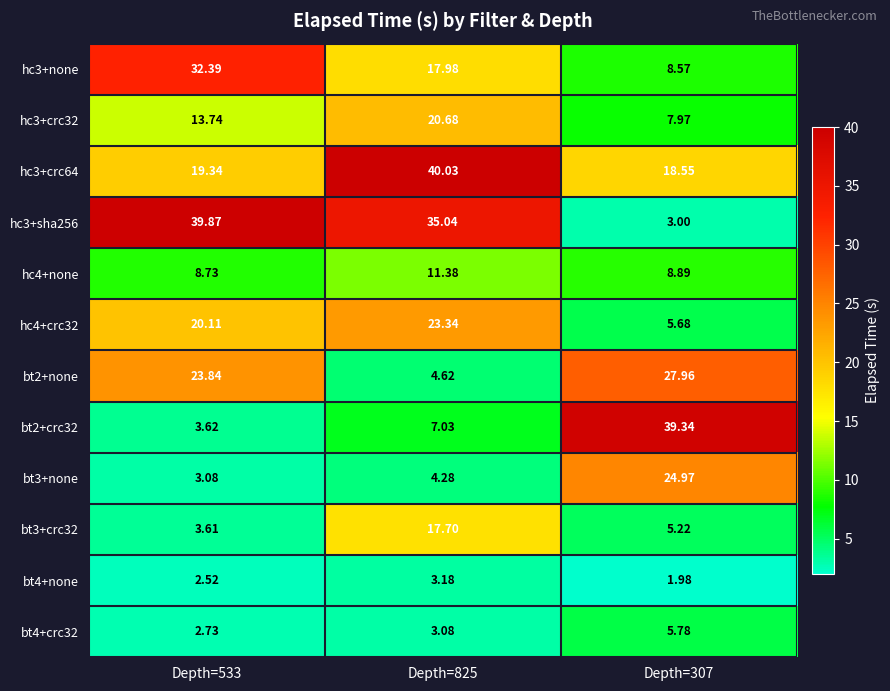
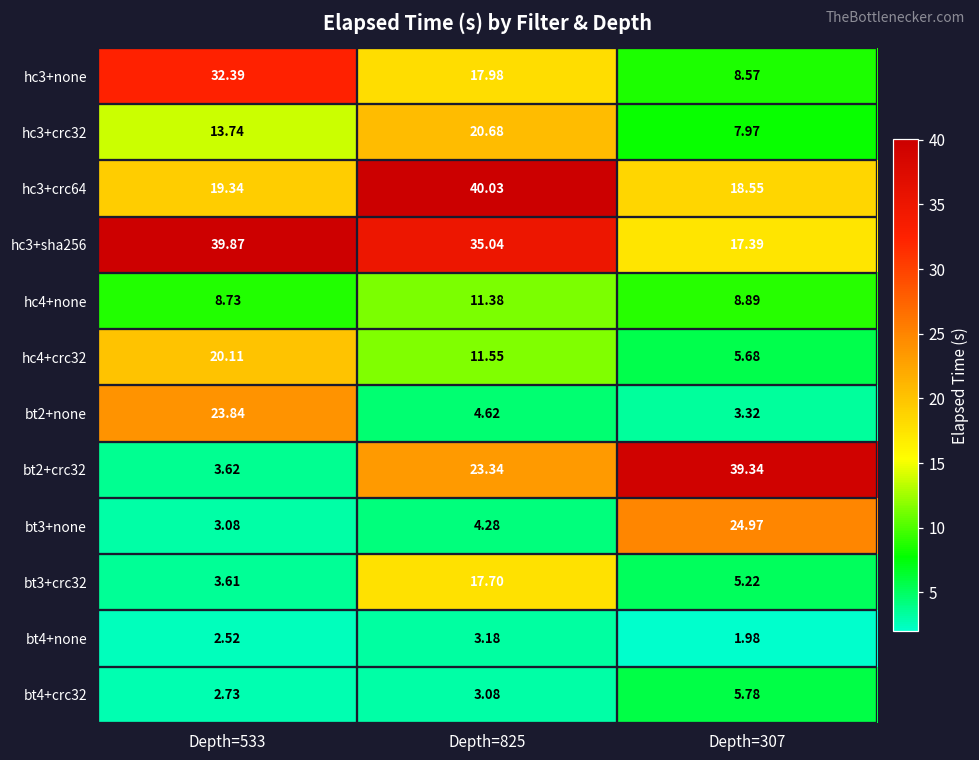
hc3+sha256, Depth=307: 3.00 -> 17.39
hc4+crc32, Depth=825: 23.34 -> 11.55
bt2+none, Depth=307: 27.96 -> 3.32
bt2+crc32, Depth=825: 7.03 -> 23.34
